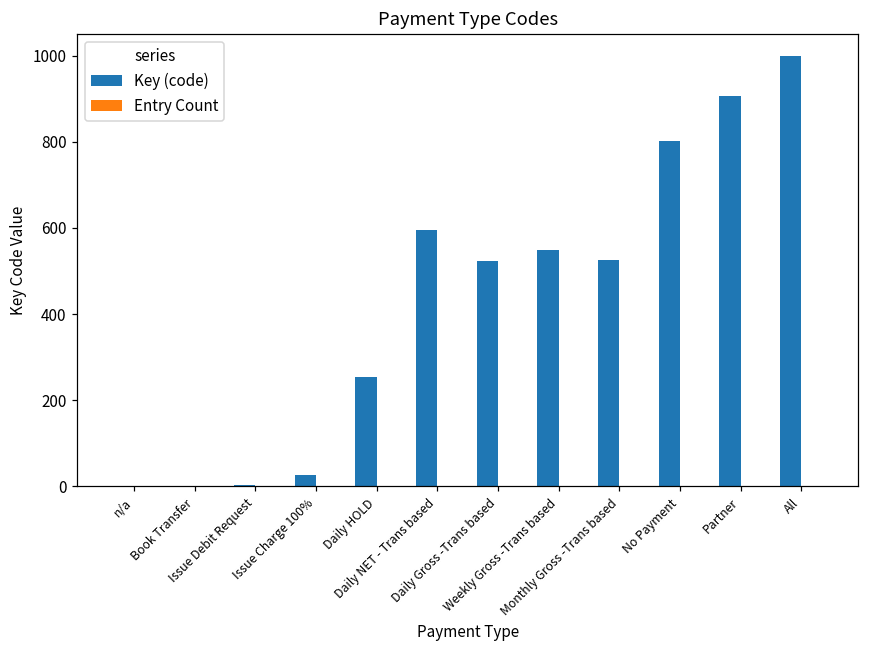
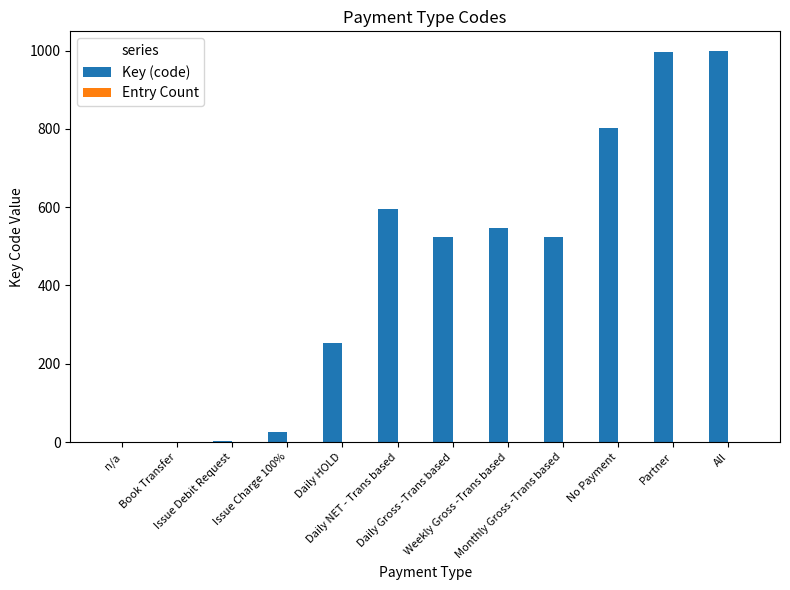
Key (code), Partner: 910 -> 1000
